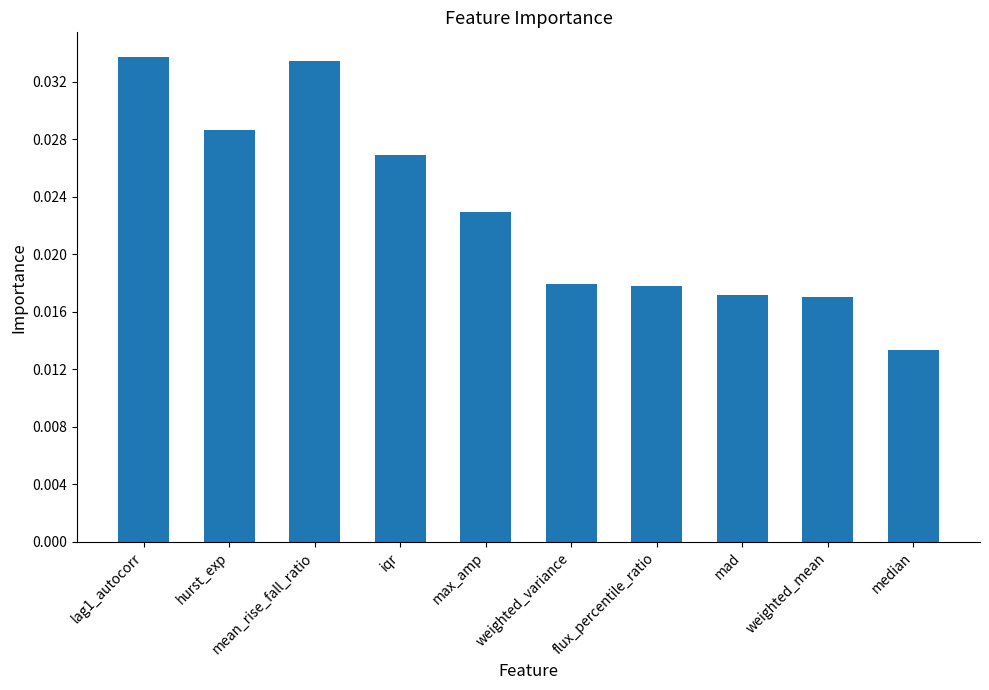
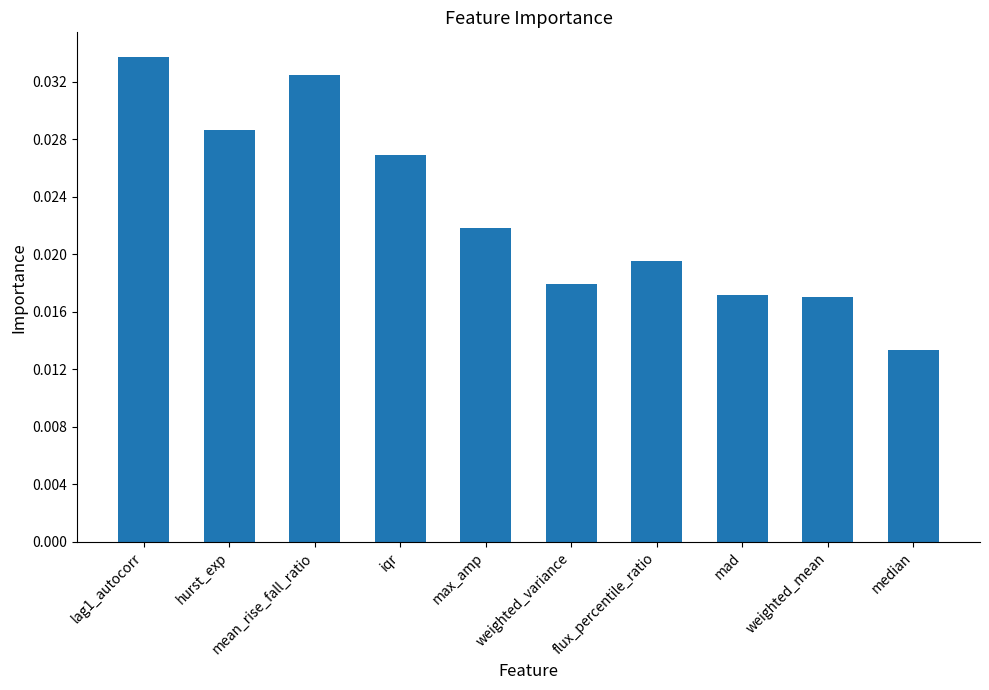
mean_rise_fall_ratio: 0.0334 -> 0.0324
max_amp: 0.0229 -> 0.0218
flux_percentile_ratio: 0.0178 -> 0.0195
